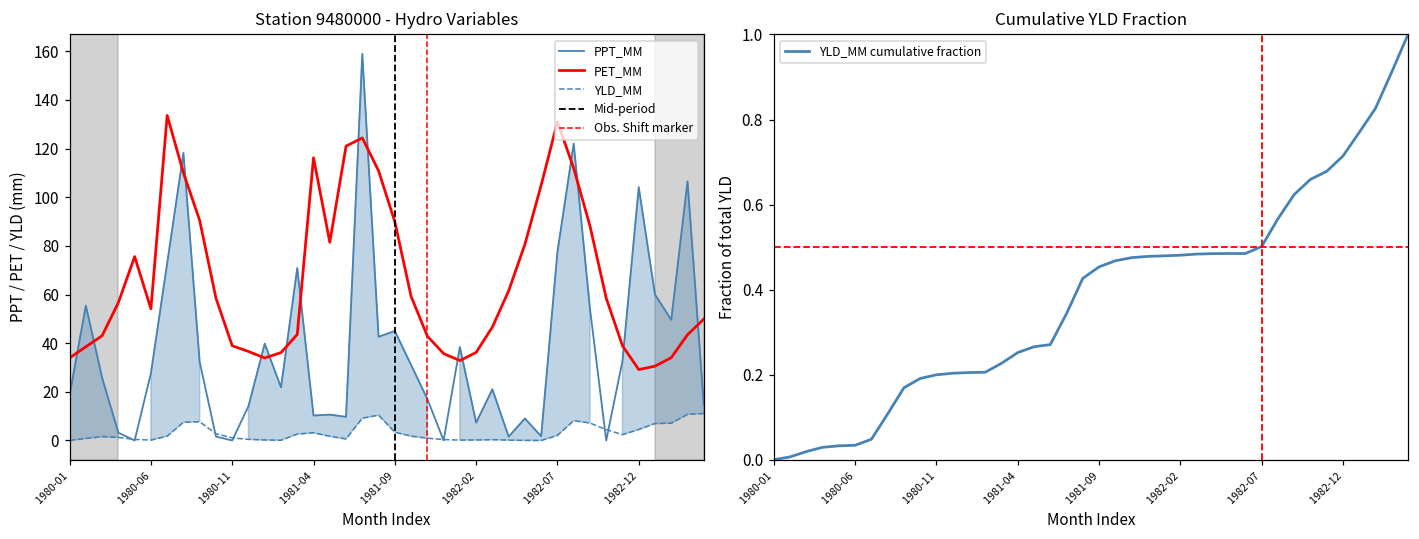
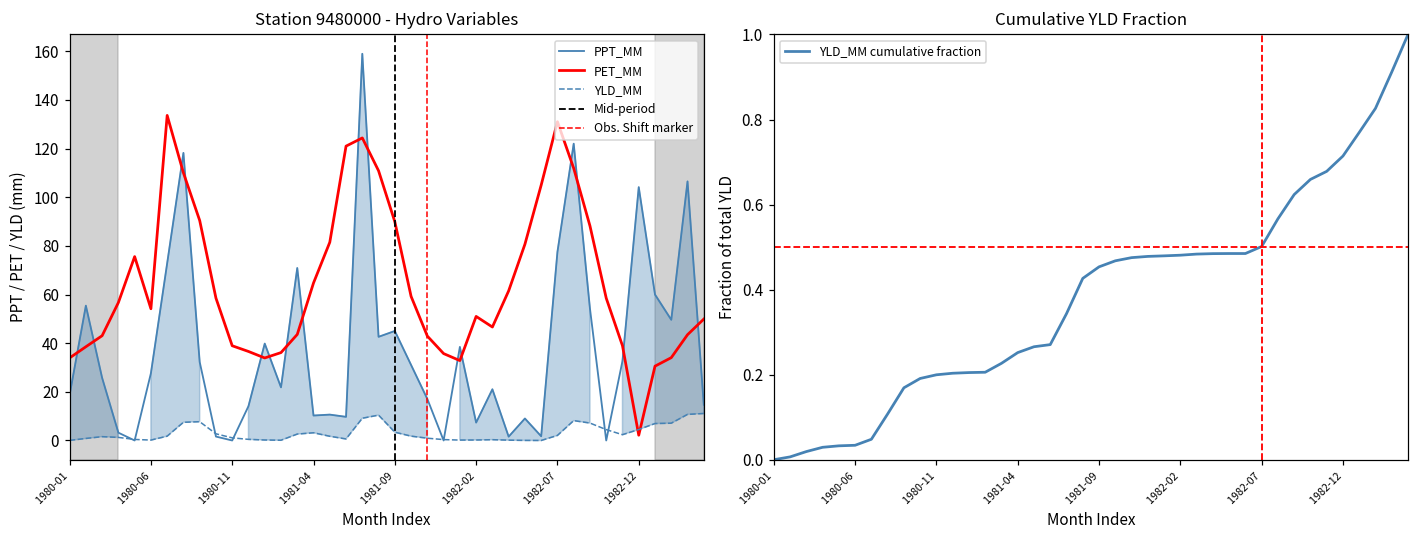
Station 9480000 - Hydro Variables, PET_MM, 1981-04: 116 -> 65
Station 9480000 - Hydro Variables, PET_MM, 1982-02: 36 -> 51
Station 9480000 - Hydro Variables, PET_MM, 1982-12: 29 -> 2
